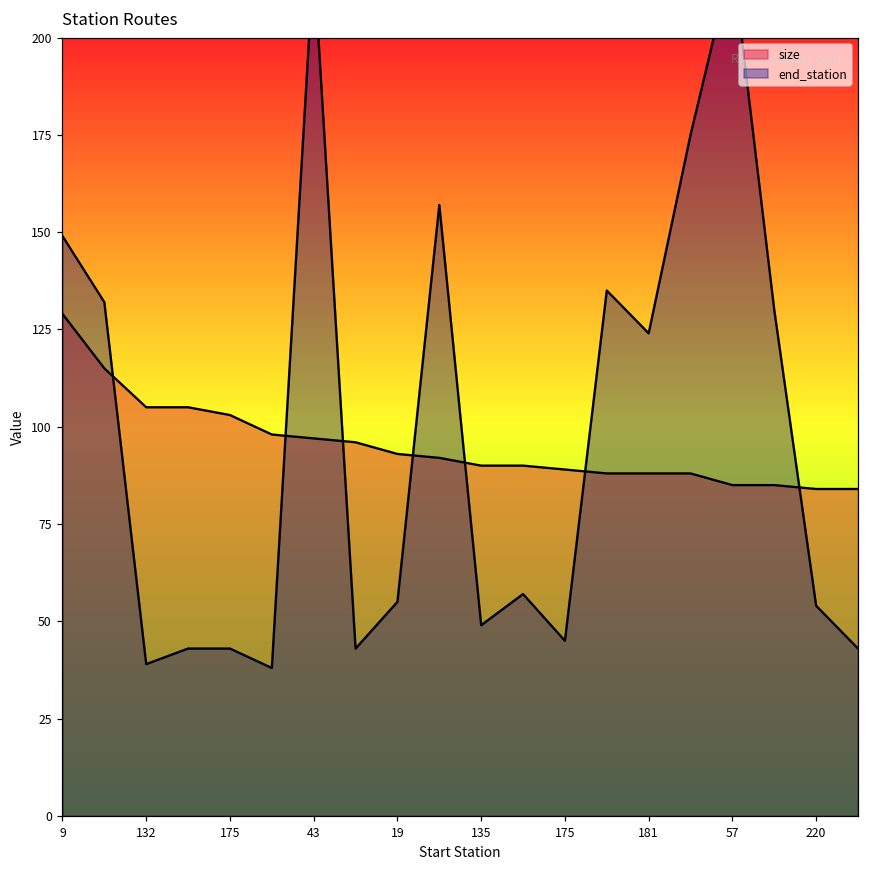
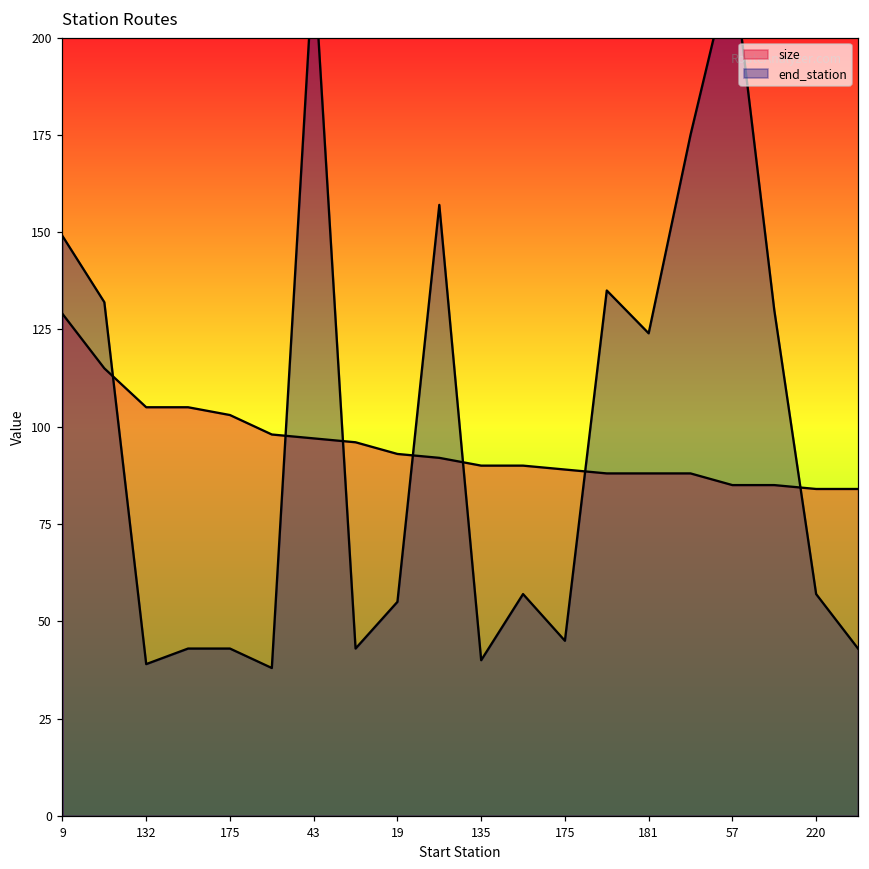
end_station, 135: 49 -> 40
end_station, 220: 54 -> 57
